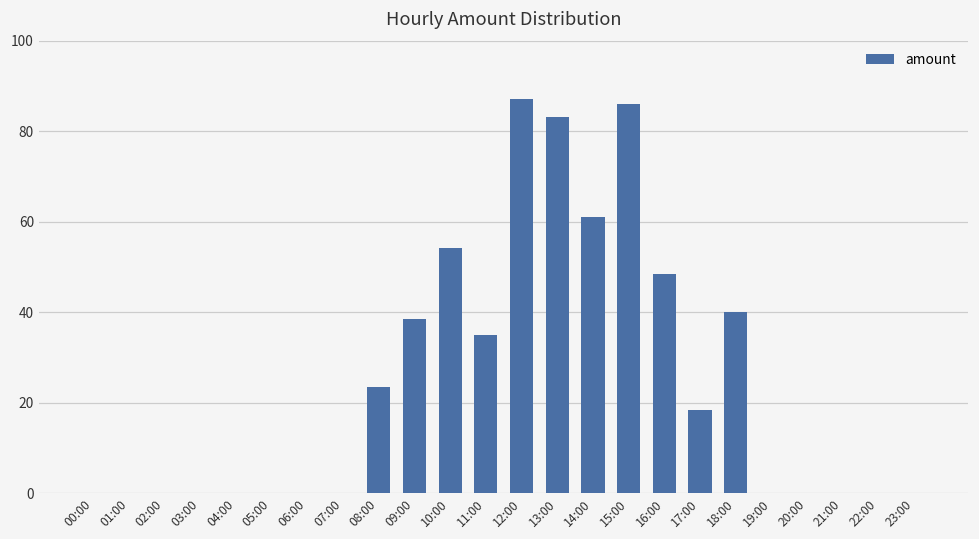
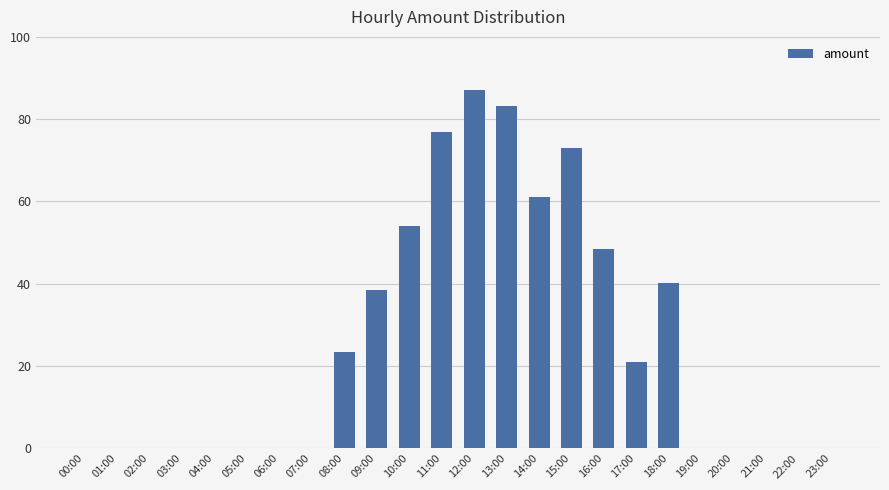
11:00: 35 -> 77
15:00: 86 -> 73
17:00: 18 -> 21
